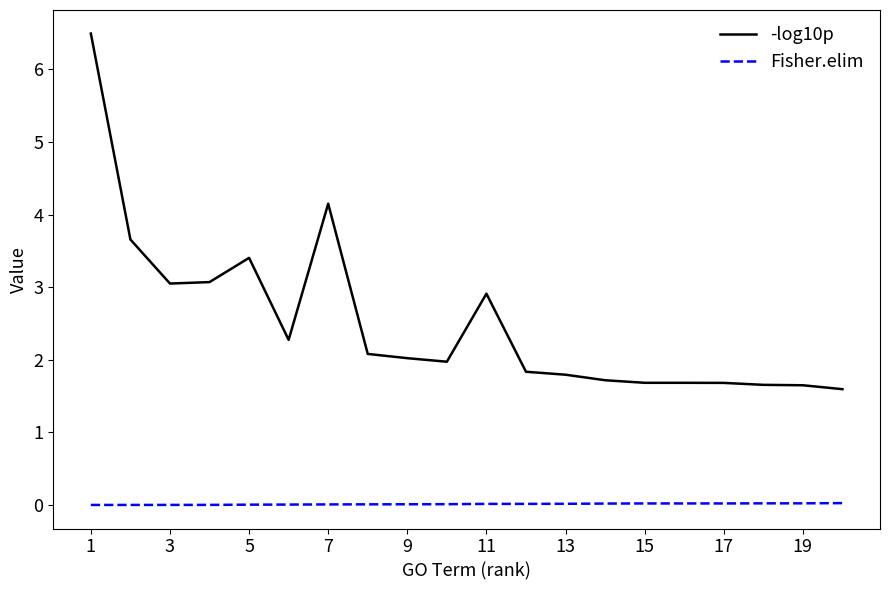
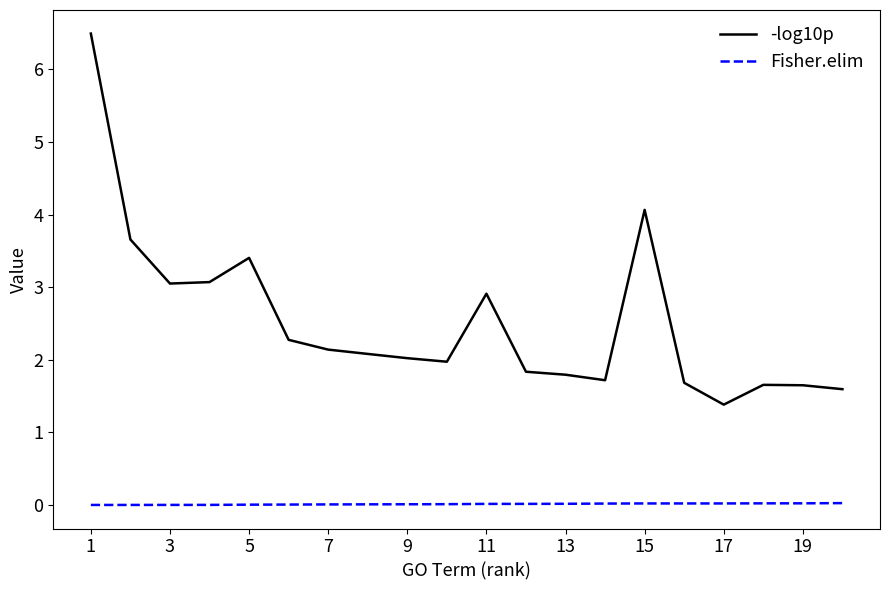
-log10p, 7: 4.2 -> 2.1
-log10p, 15: 1.7 -> 4.1
-log10p, 17: 1.7 -> 1.4
